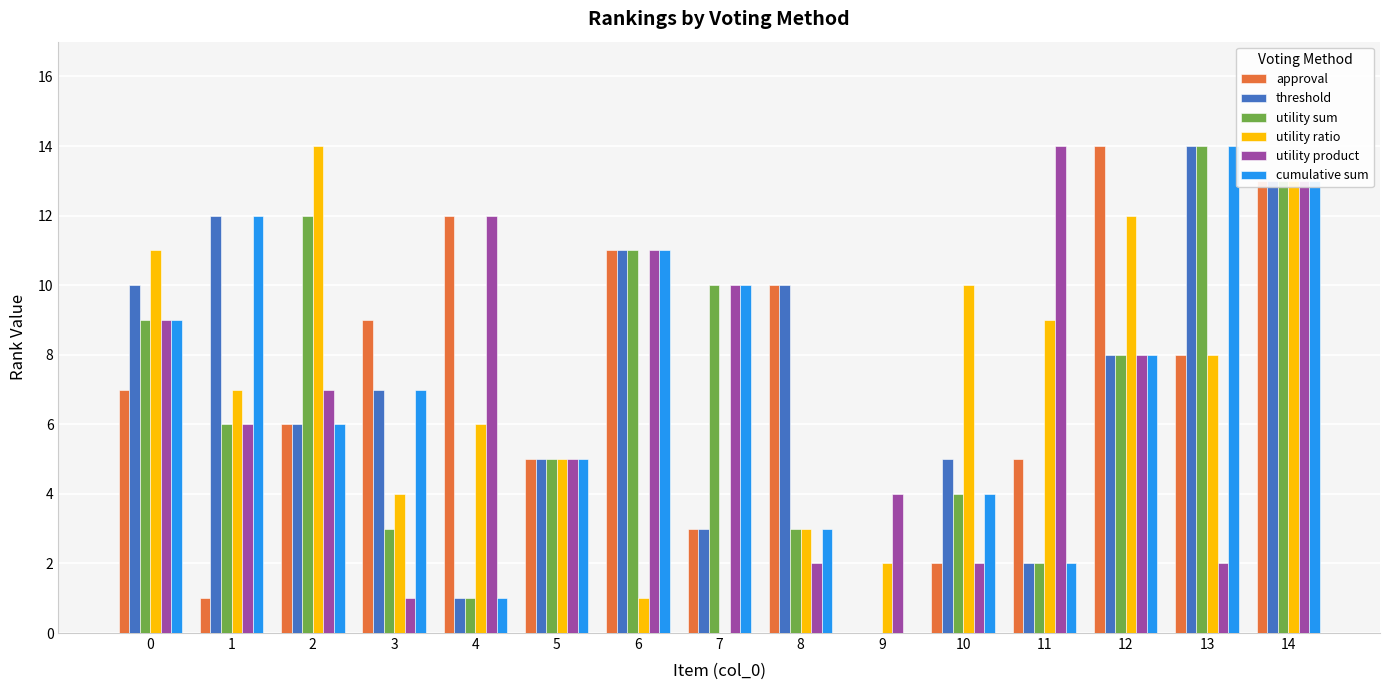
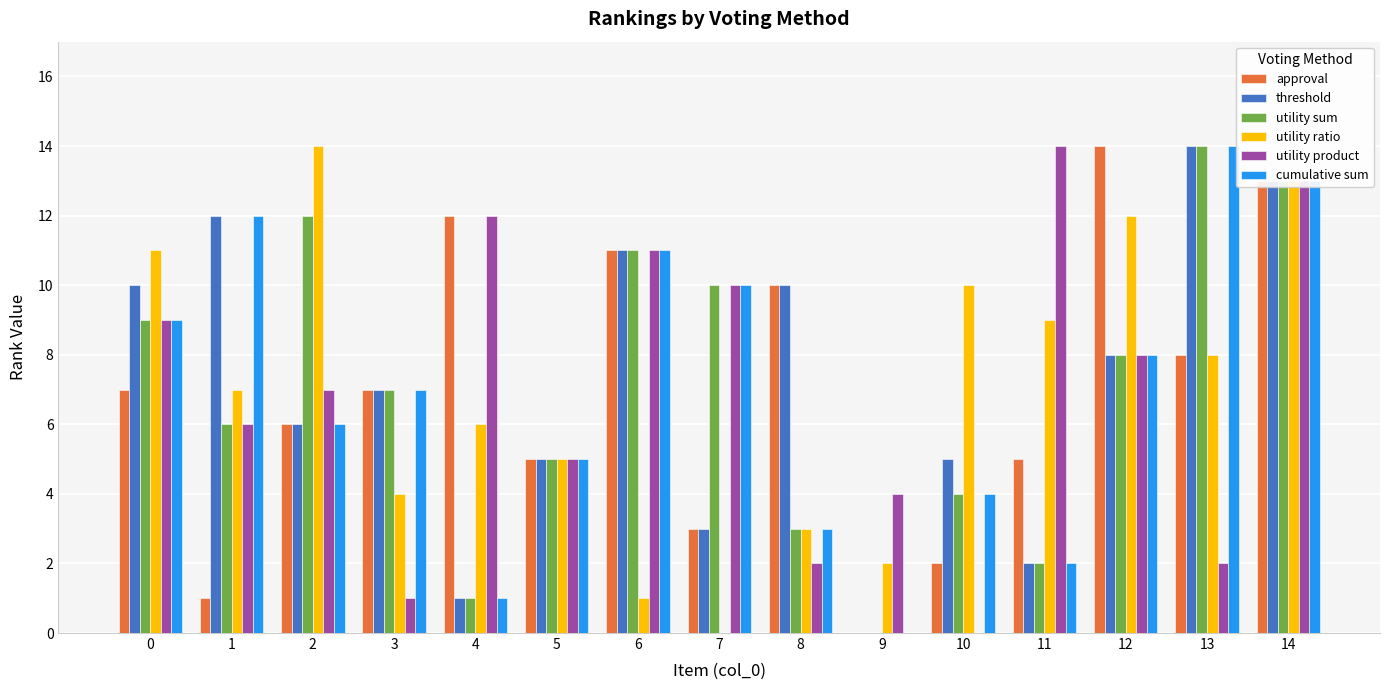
approval, 3: 9 -> 7
utility sum, 3: 3 -> 7
utility product, 10: 2 -> 0
